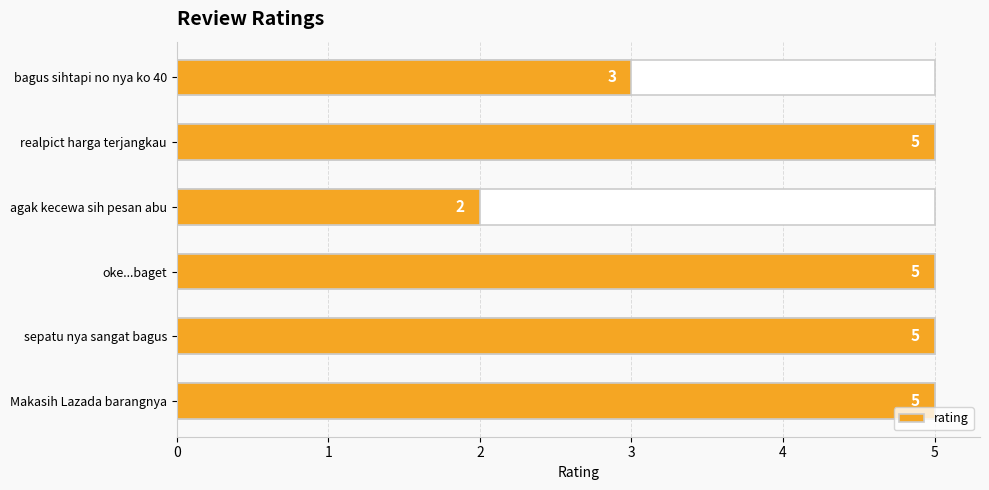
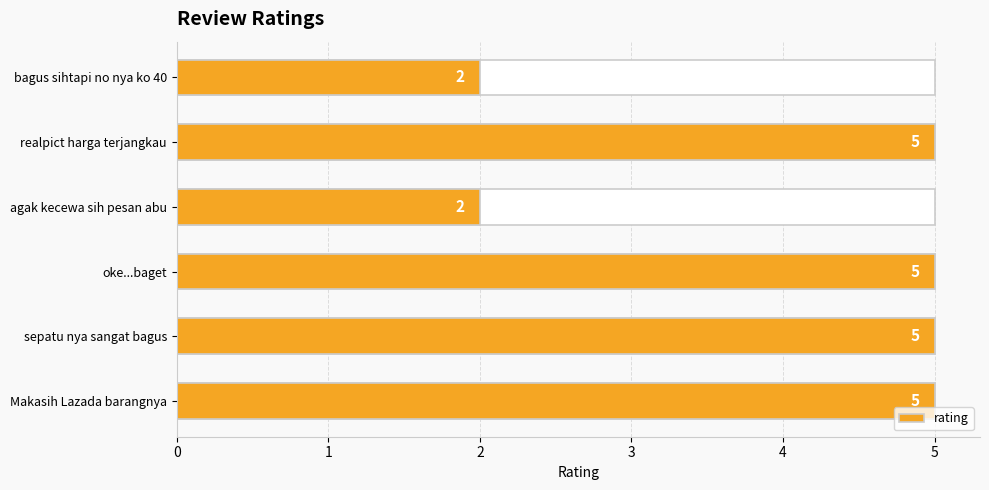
rating, bagus sihtapi no nya ko 40: 3 -> 2
